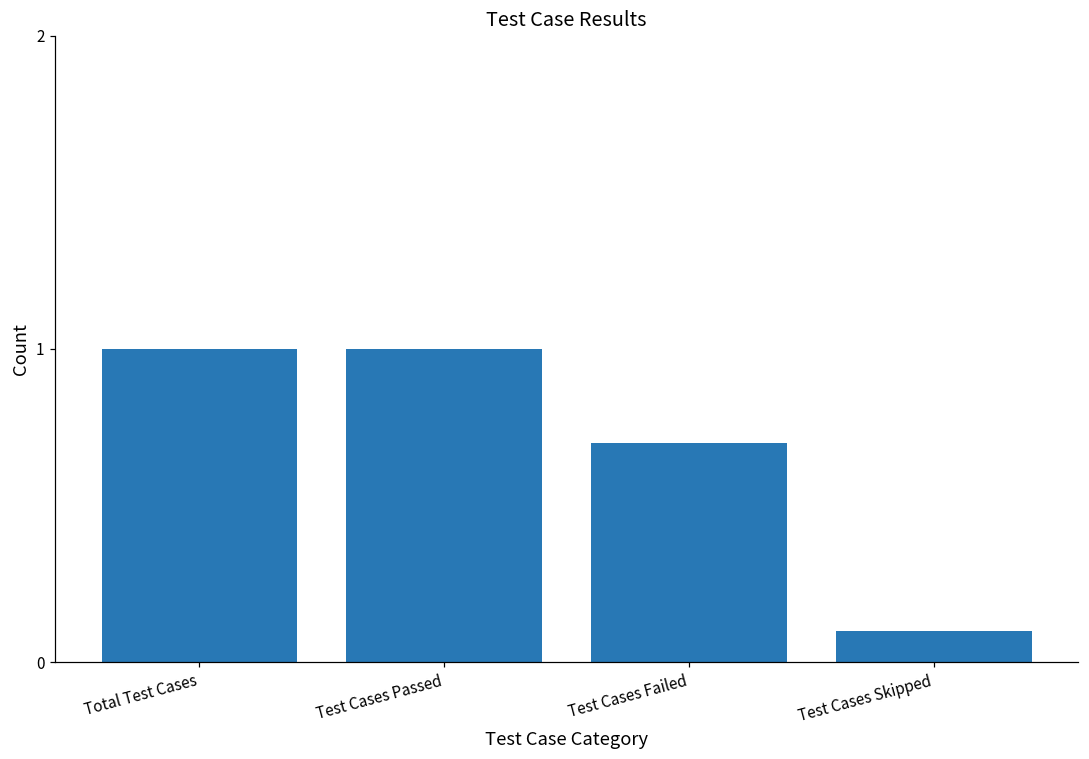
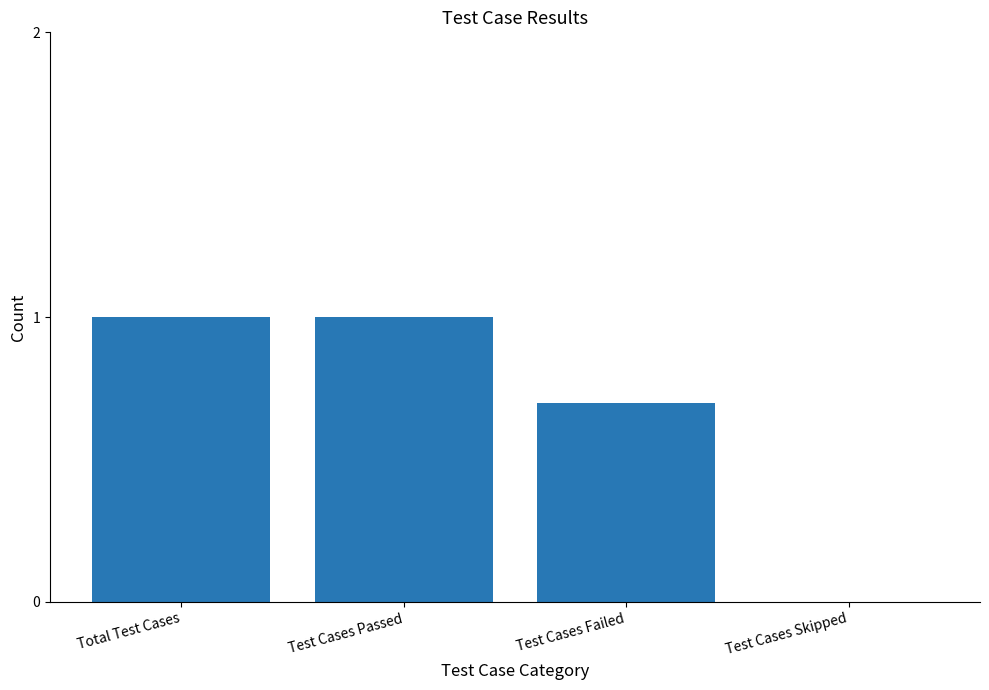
Test Cases Skipped: 0.1 -> 0.0
